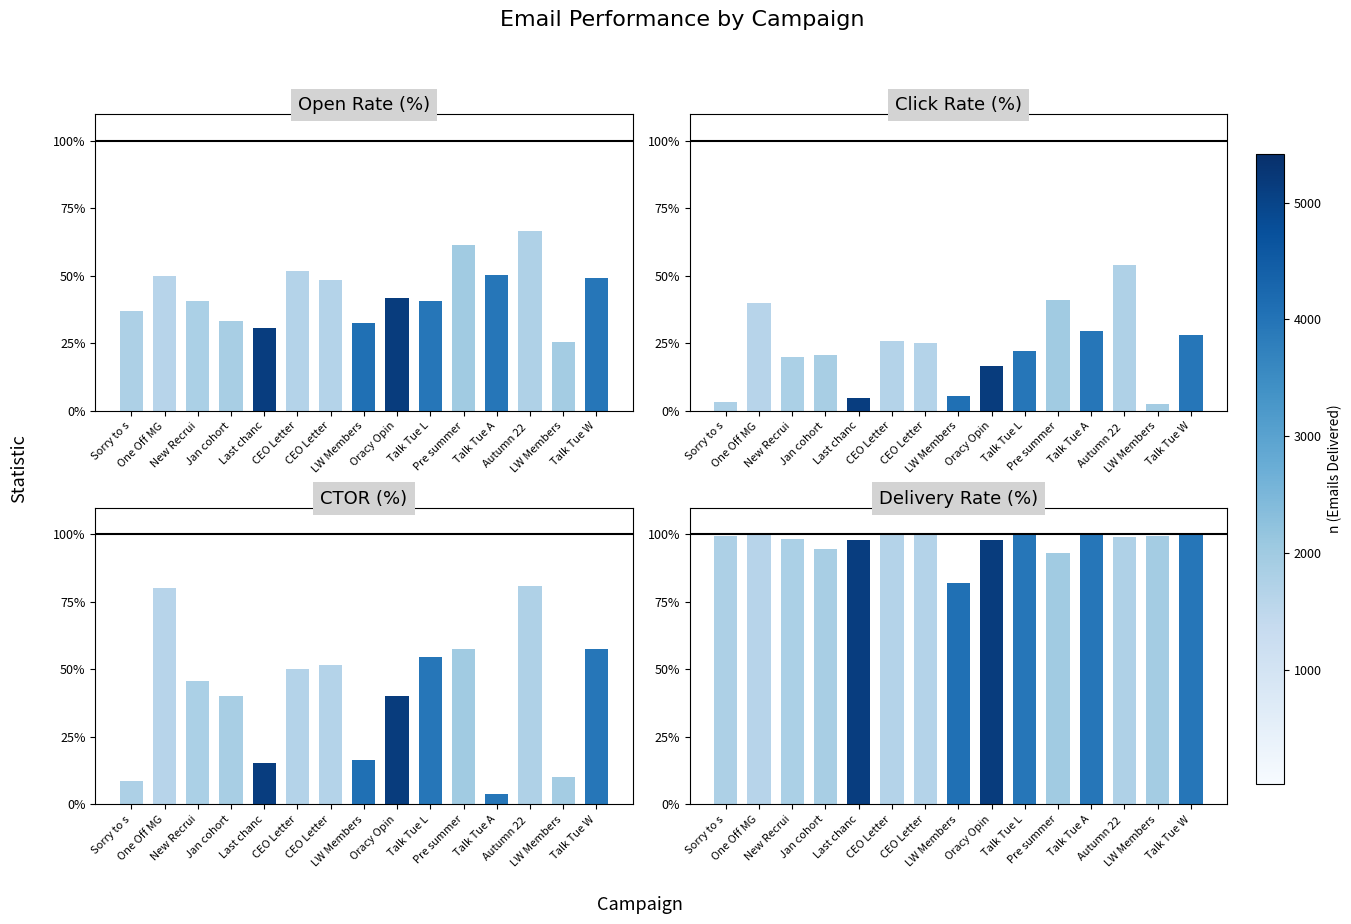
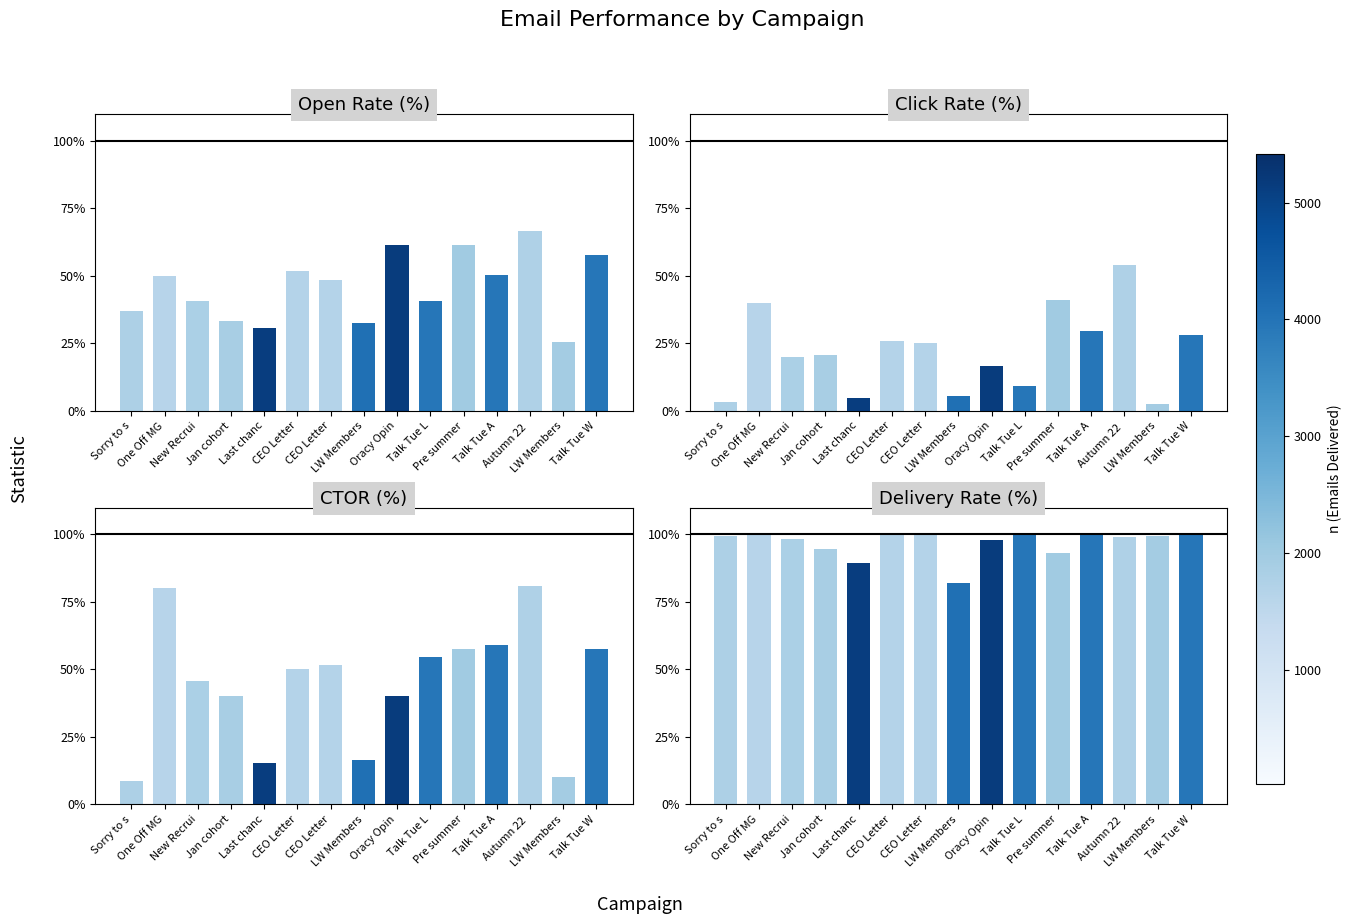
Open Rate (%), Oracy Opin: 42% -> 61%
Open Rate (%), Talk Tue W: 49% -> 58%
Click Rate (%), Talk Tue L: 22% -> 9%
CTOR (%), Talk Tue A: 4% -> 59%
Delivery Rate (%), Last chanc: 98% -> 89%
